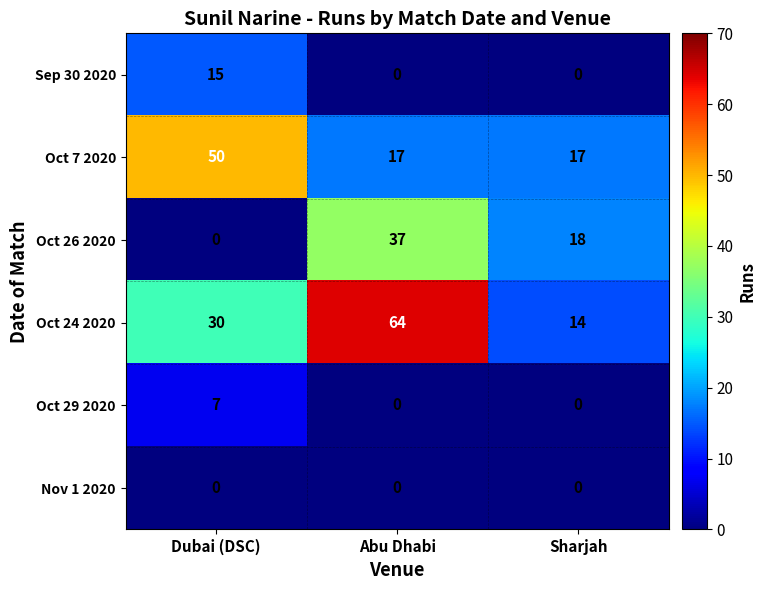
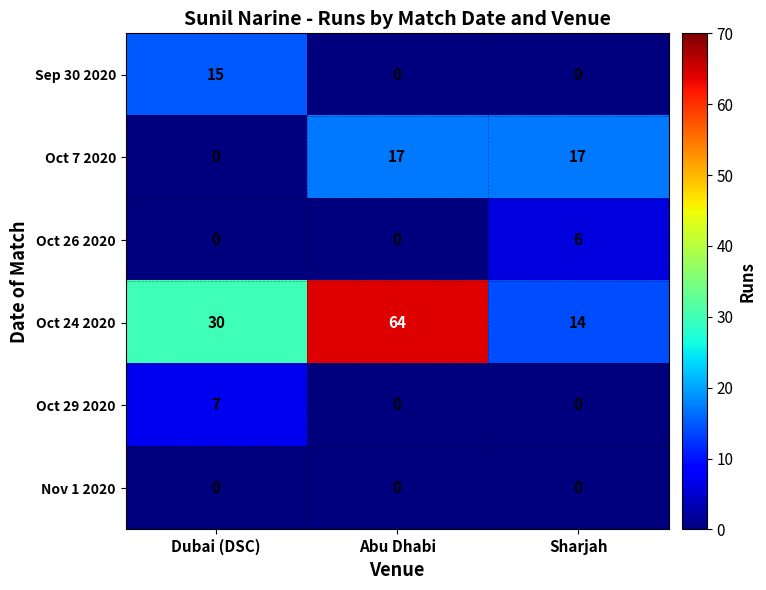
Oct 7 2020, Dubai (DSC): 50 -> 0
Oct 26 2020, Abu Dhabi: 37 -> 0
Oct 26 2020, Sharjah: 18 -> 6
